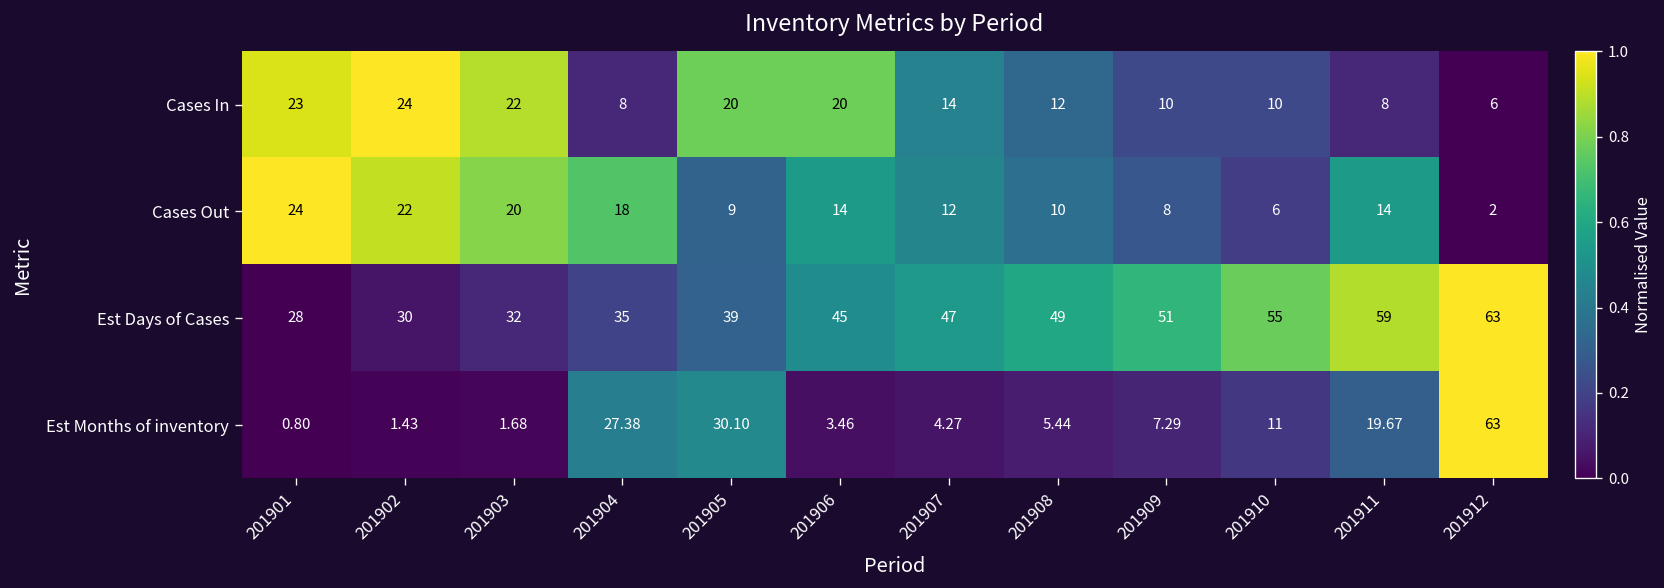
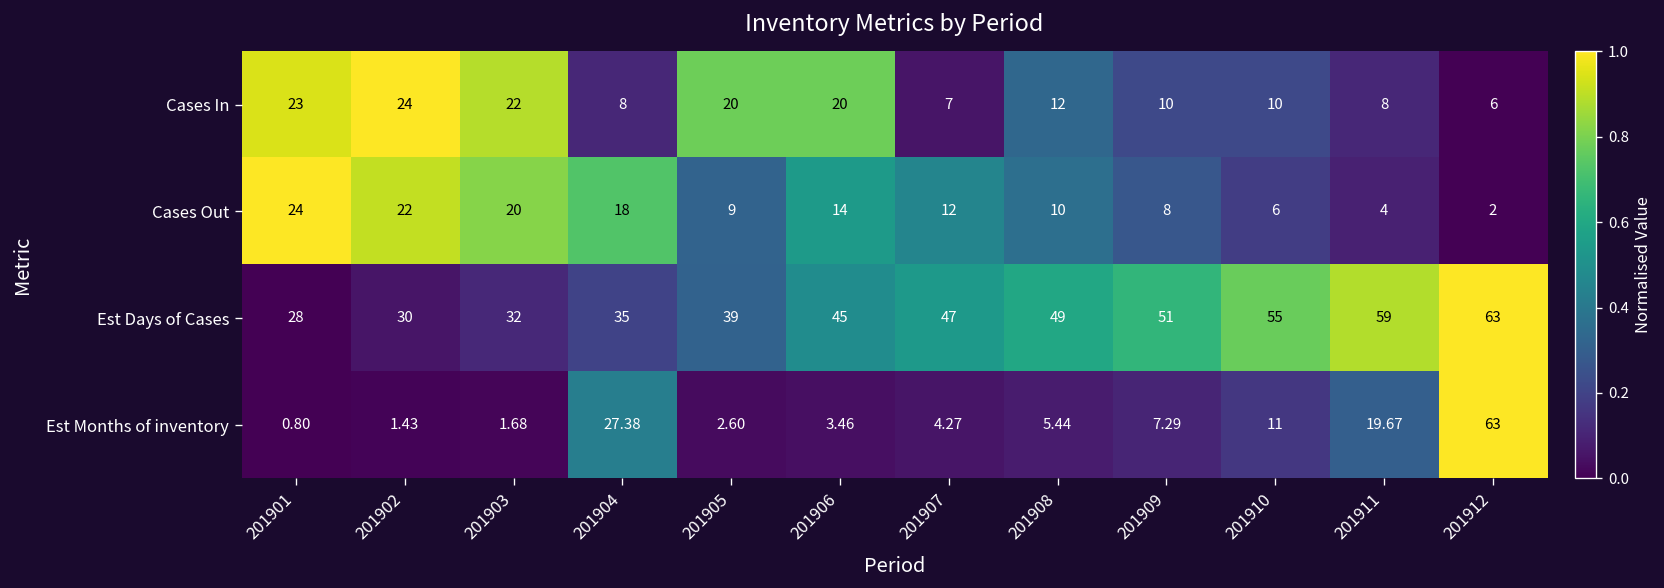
Cases In, 201907: 14 -> 7
Cases Out, 201911: 14 -> 4
Est Months of inventory, 201905: 30.10 -> 2.60
